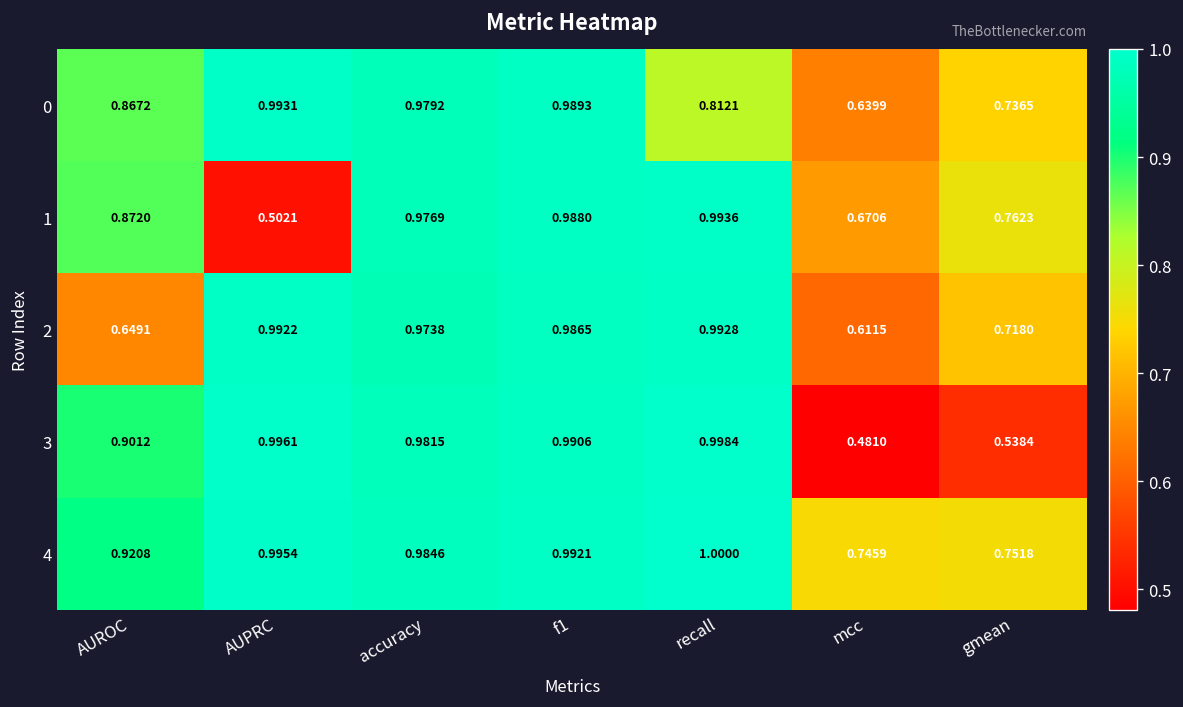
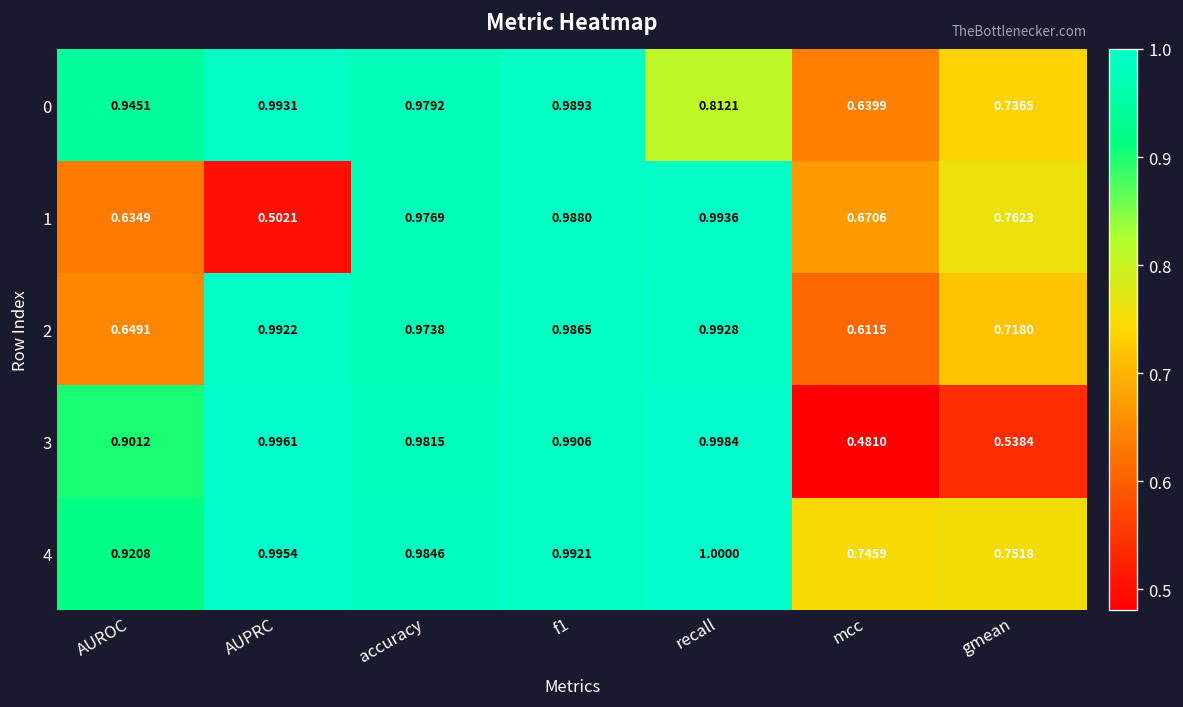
0, AUROC: 0.8672 -> 0.9451
1, AUROC: 0.8720 -> 0.6349
